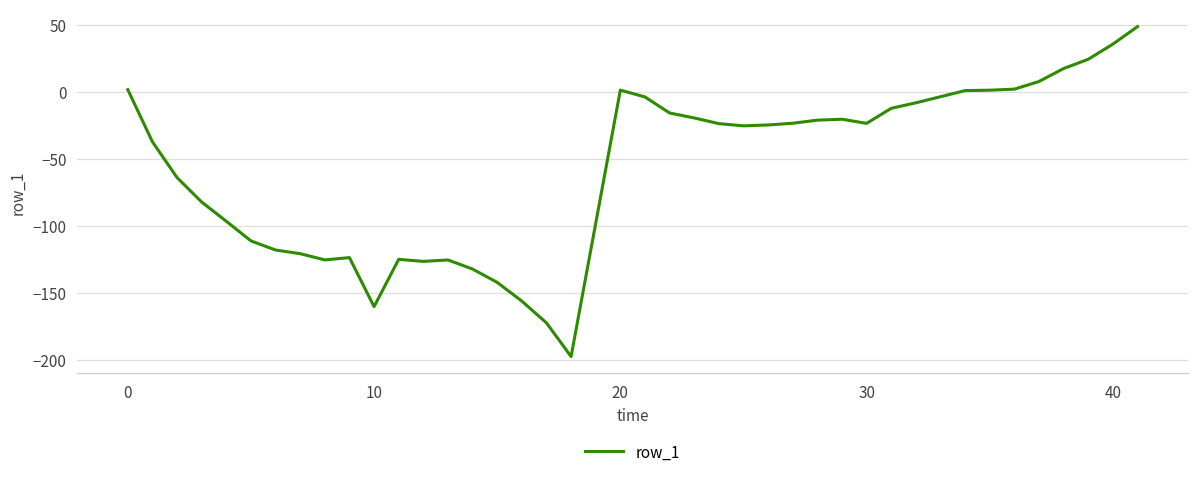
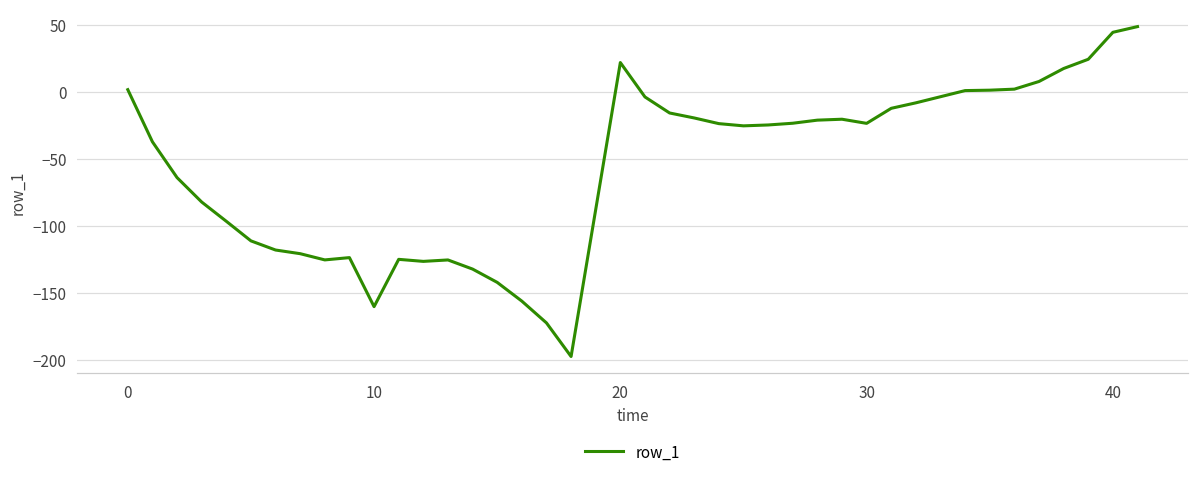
20: 1 -> 22
40: 35 -> 44
